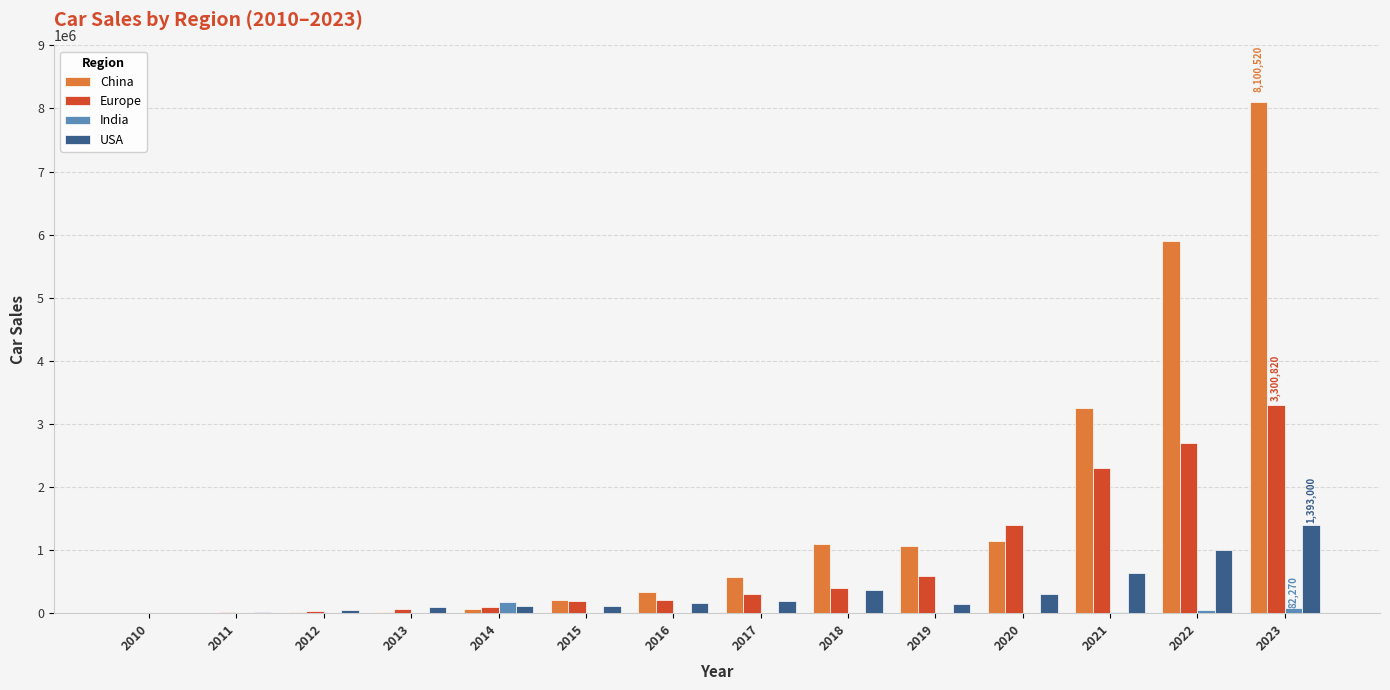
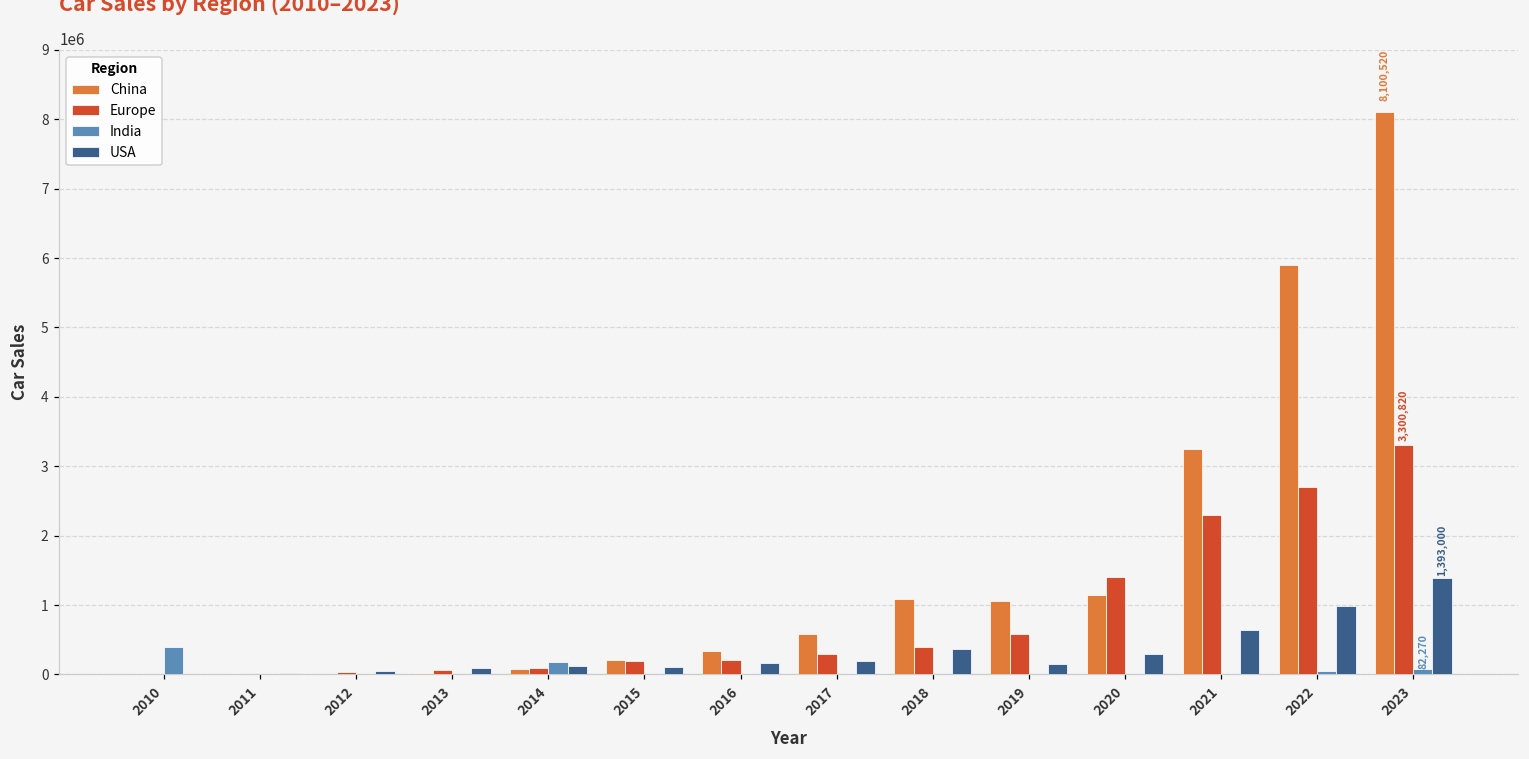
India, 2010: 0 -> 400000
